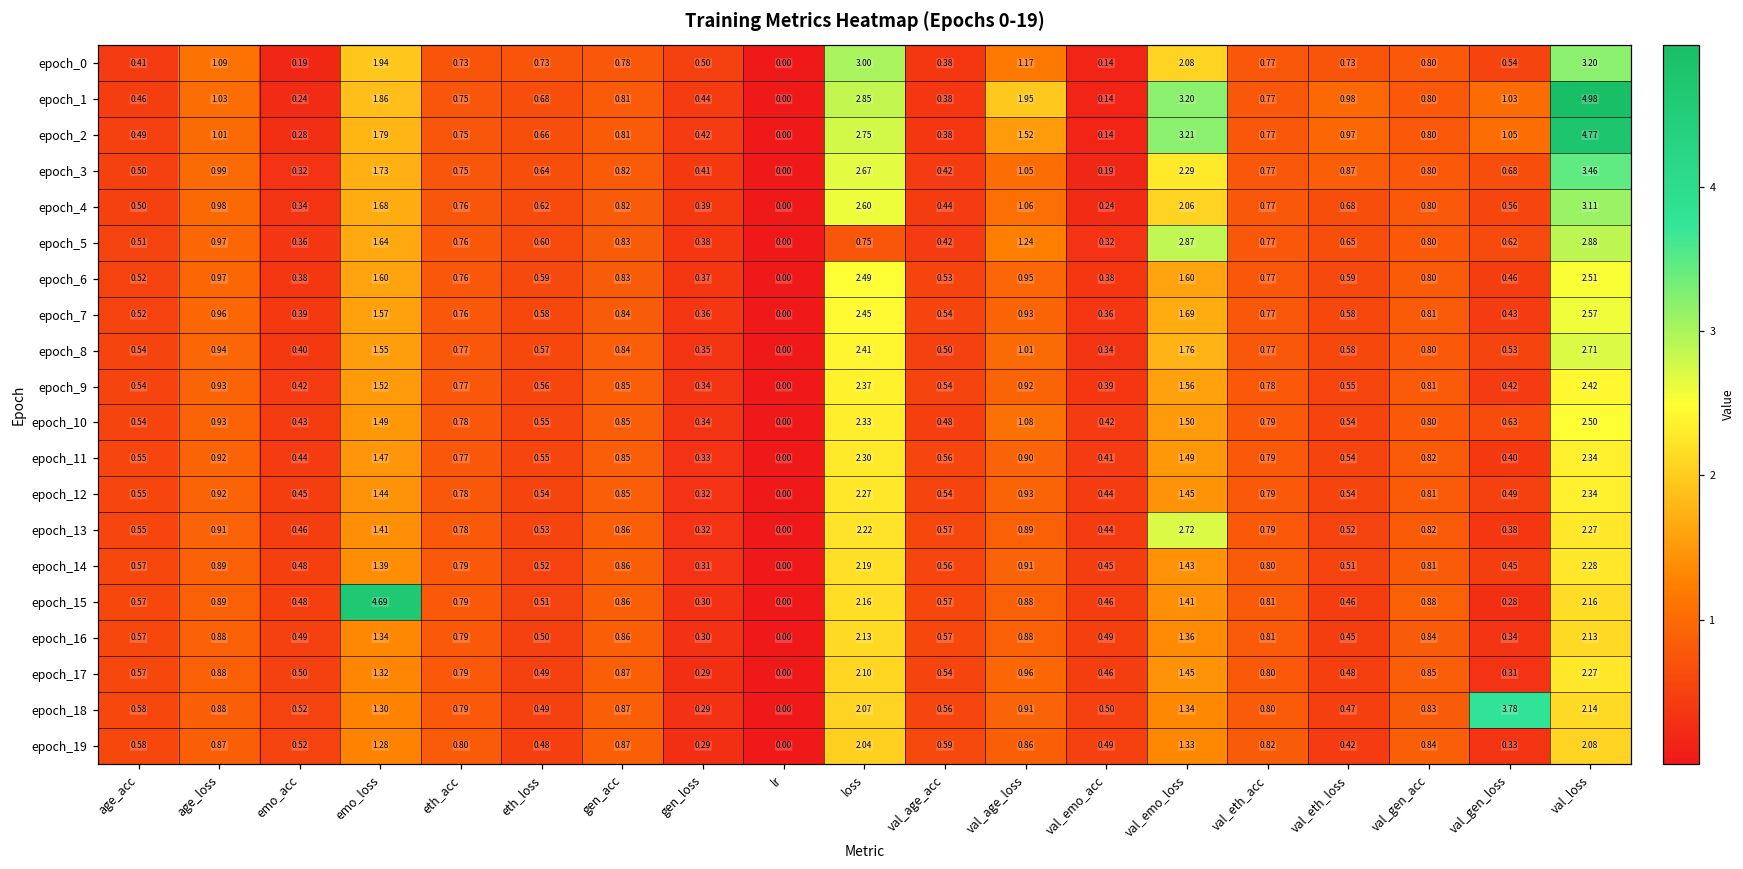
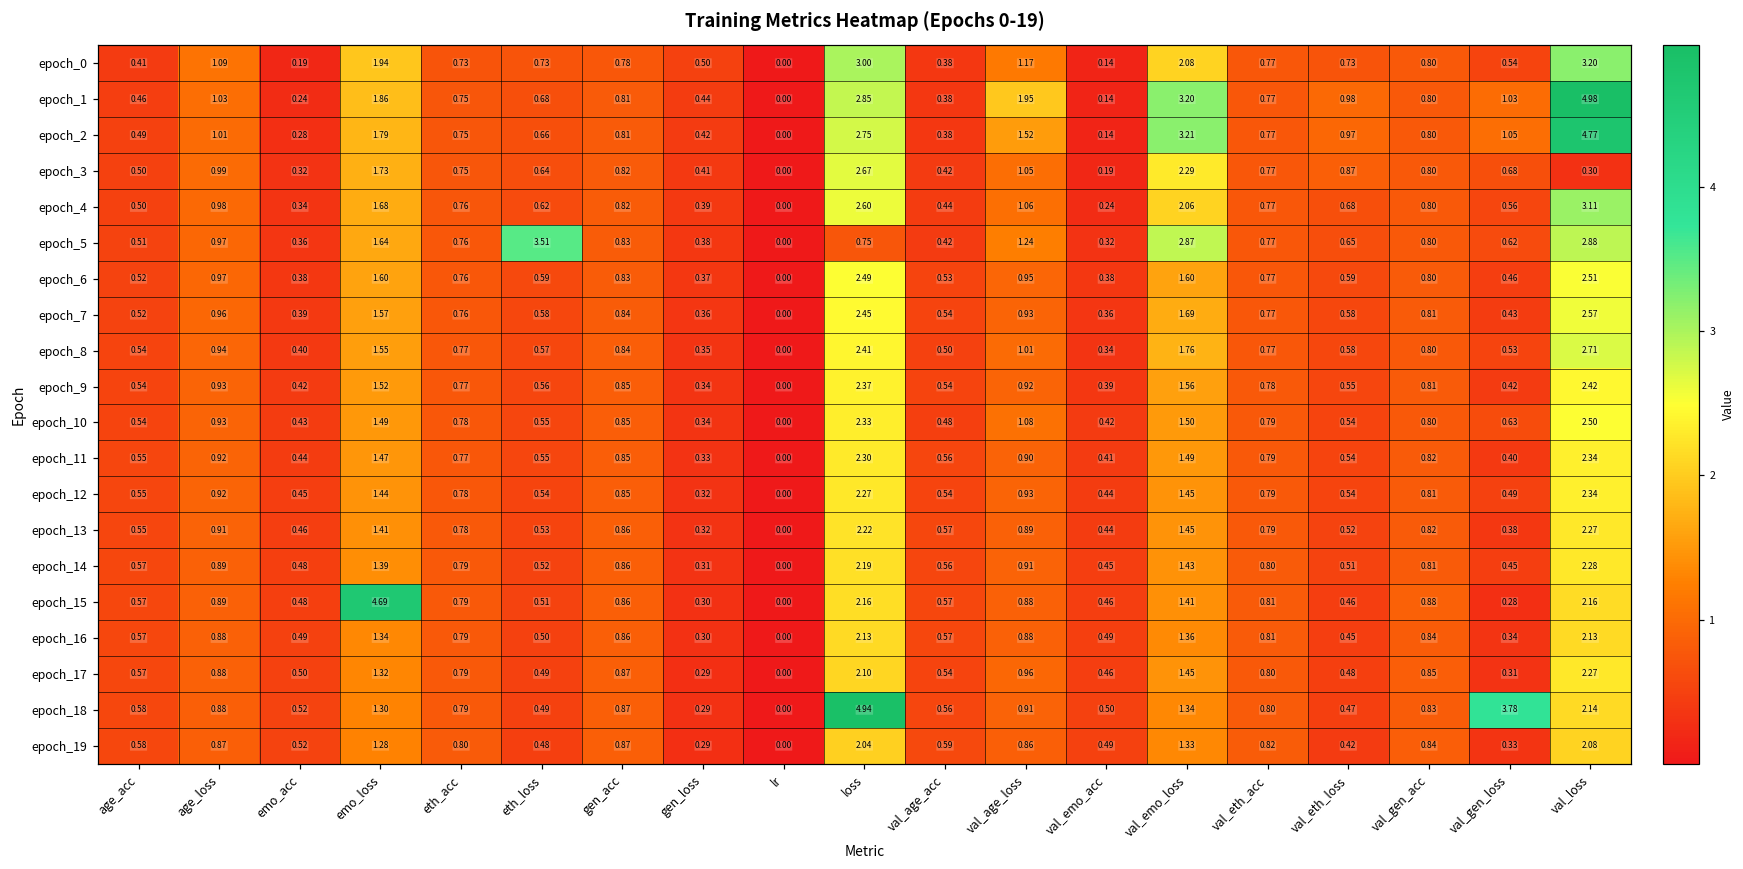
epoch_3, val_loss: 3.46 -> 0.30
epoch_5, eth_loss: 0.60 -> 3.51
epoch_13, val_emo_loss: 2.72 -> 1.45
epoch_18, loss: 2.07 -> 4.94
